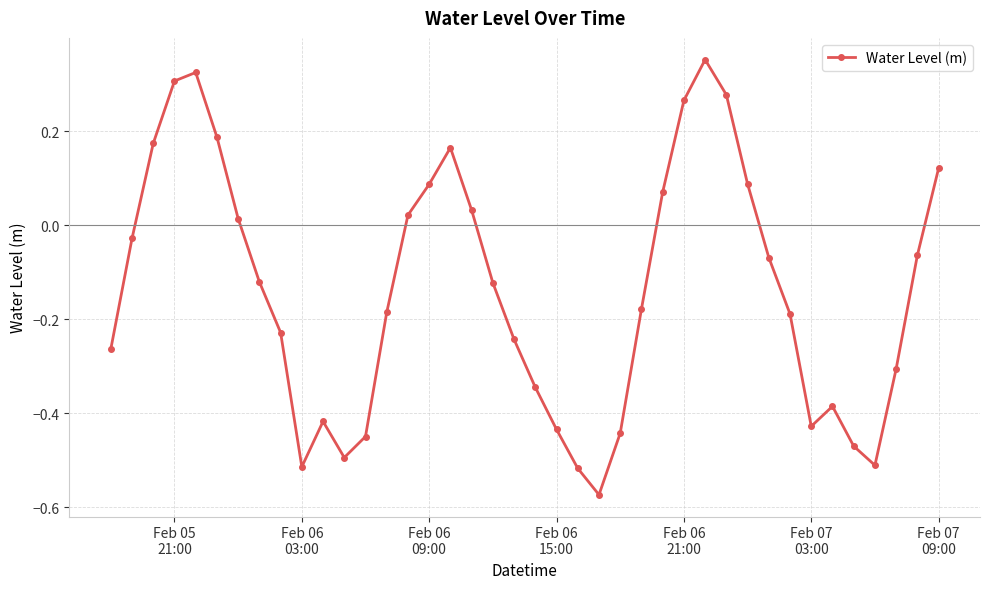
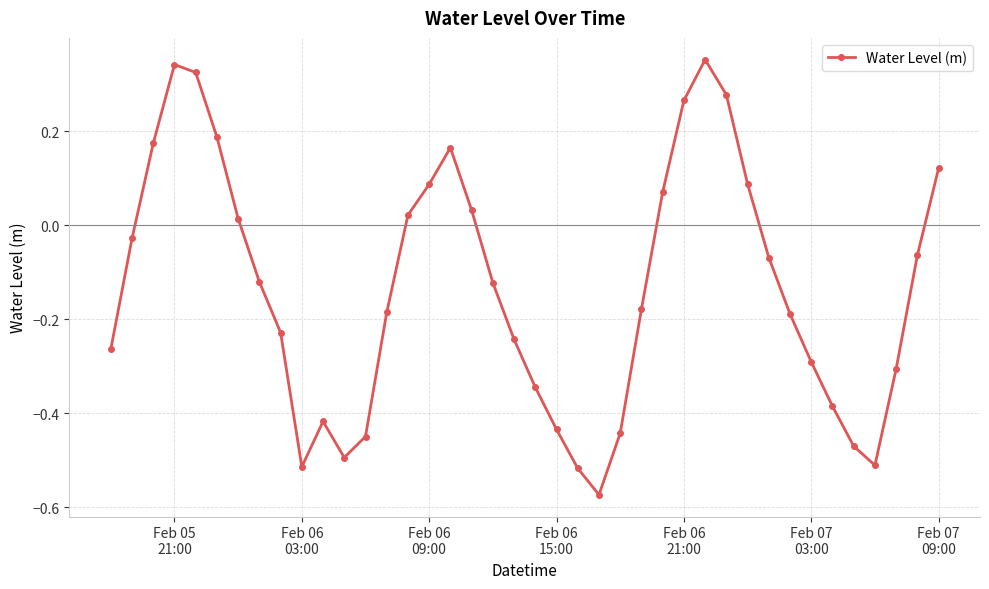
Feb 05 21:00: 0.31 -> 0.34
Feb 07 03:00: -0.43 -> -0.29
